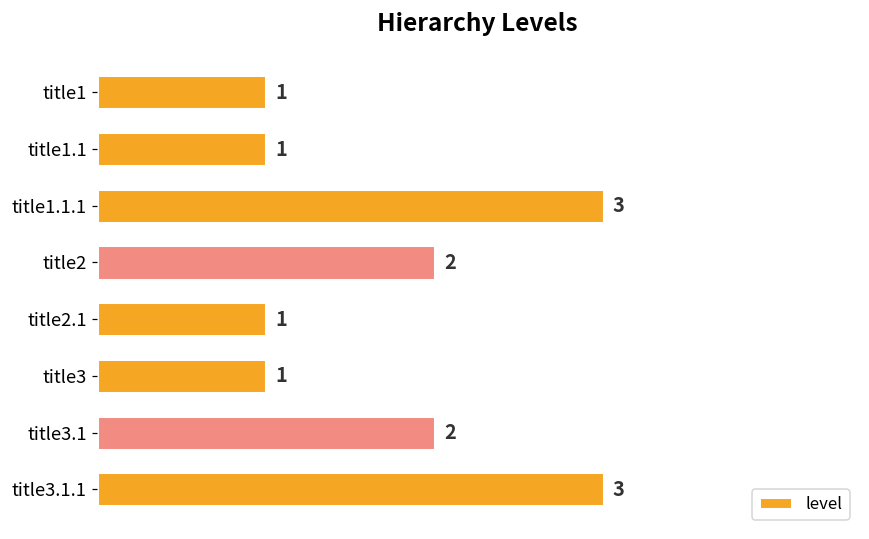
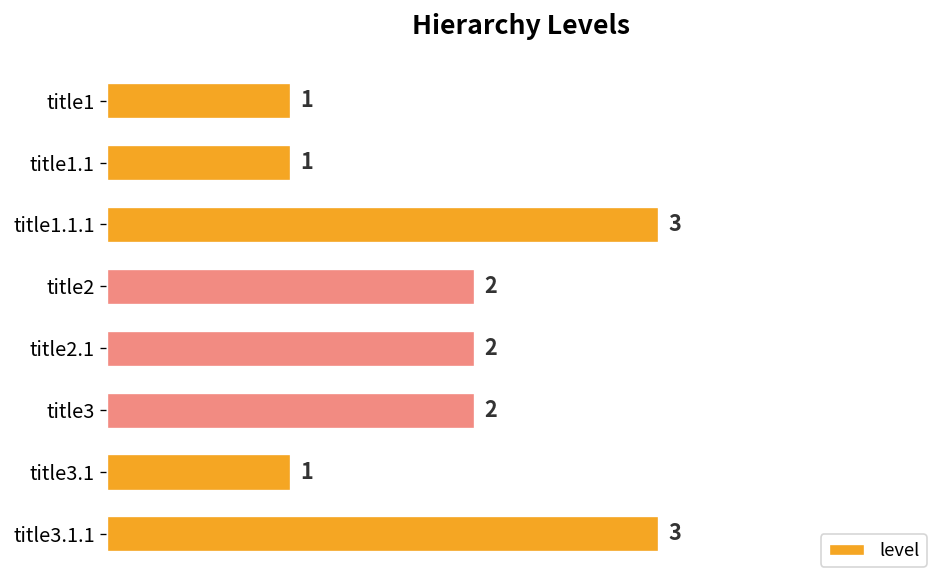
title2.1: 1 -> 2
title3: 1 -> 2
title3.1: 2 -> 1
